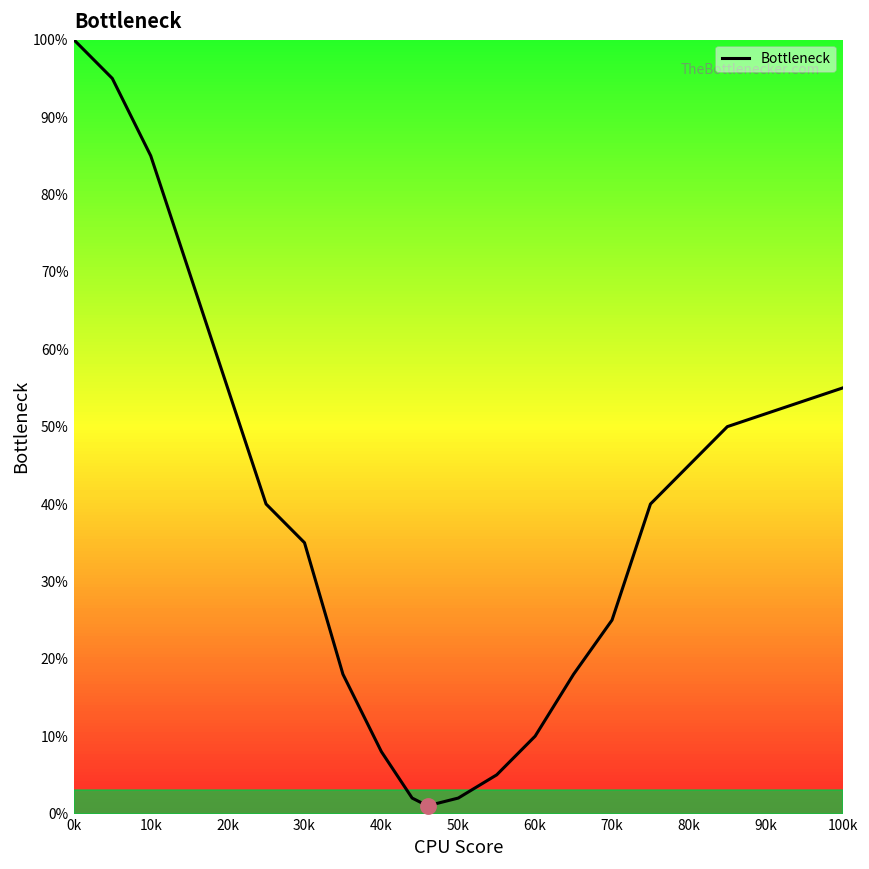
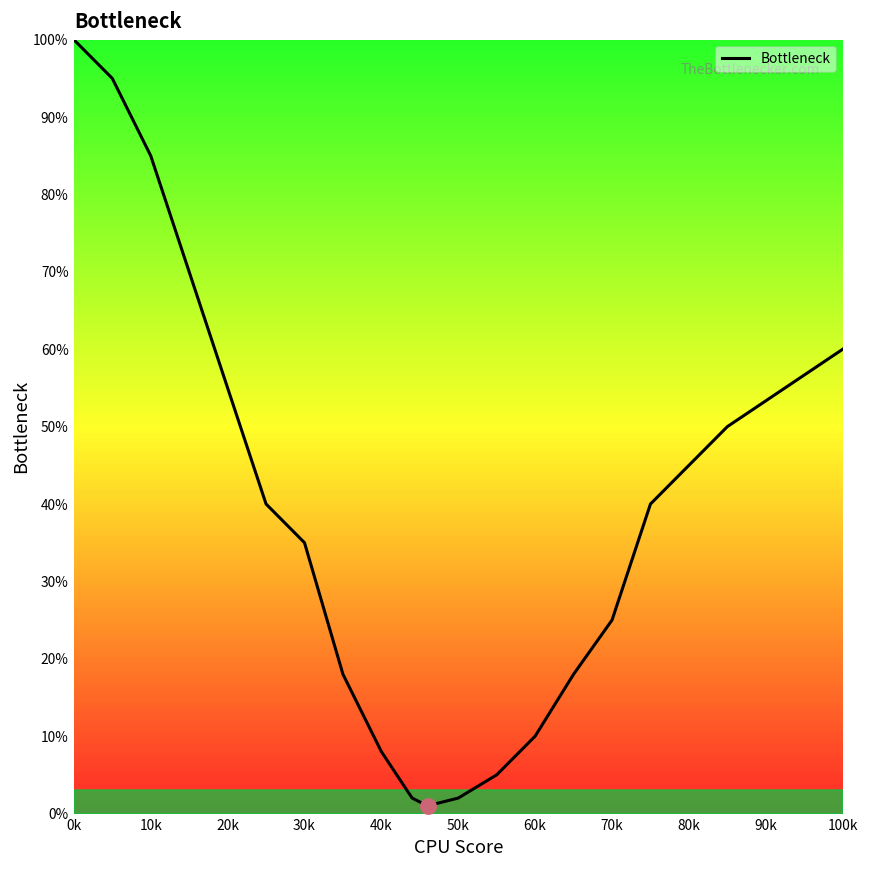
Bottleneck, 100k: 55% -> 60%
